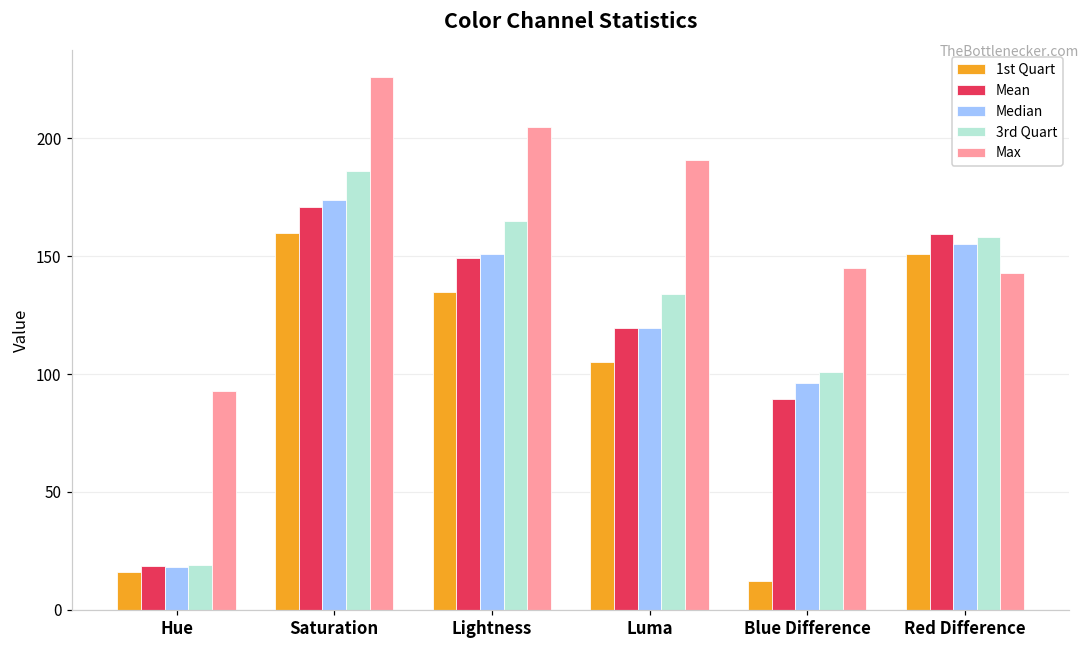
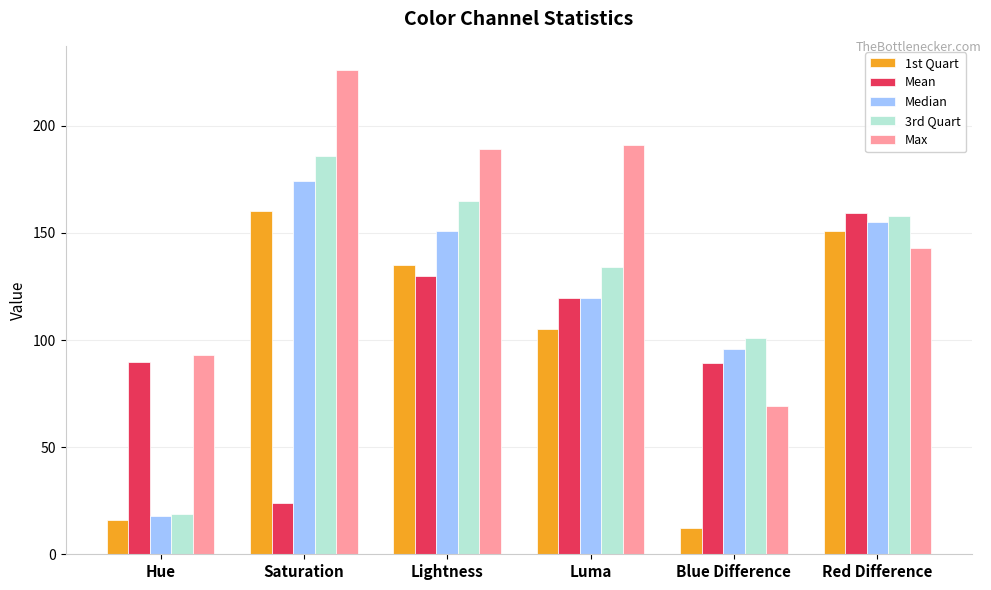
Mean, Hue: 18 -> 90
Mean, Saturation: 171 -> 24
Mean, Lightness: 149 -> 130
Max, Lightness: 205 -> 189
Max, Blue Difference: 145 -> 69
